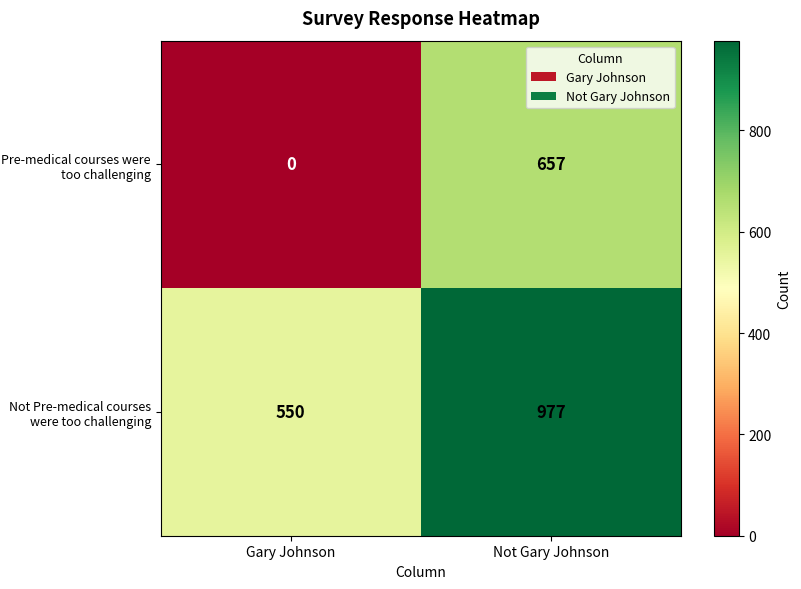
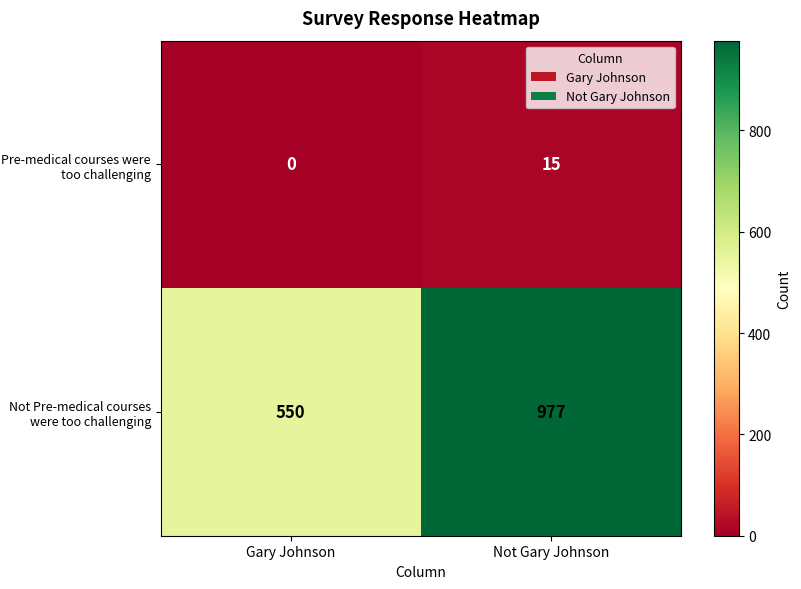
Pre-medical courses were too challenging, Not Gary Johnson: 657 -> 15
